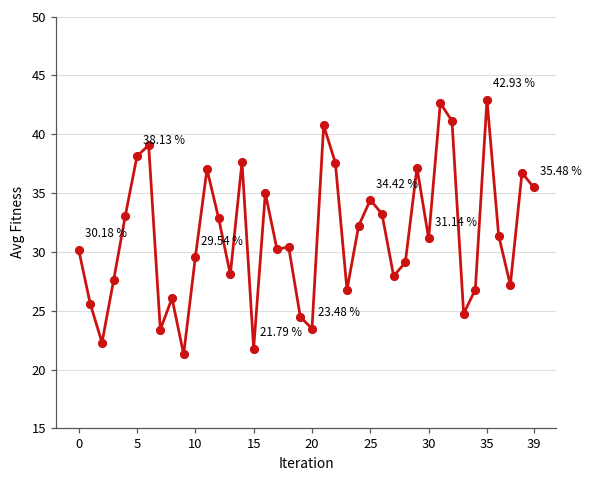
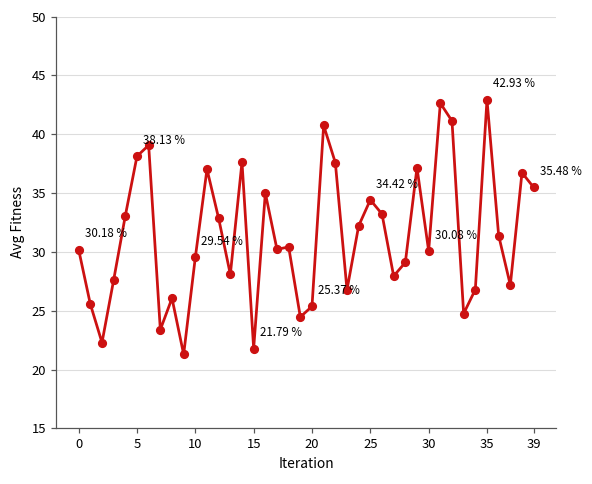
20: 23.48 % -> 25.37 %
30: 31.14 % -> 30.08 %
